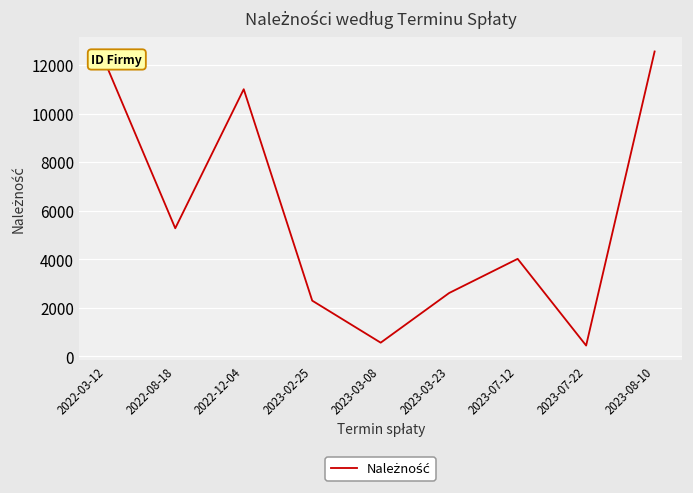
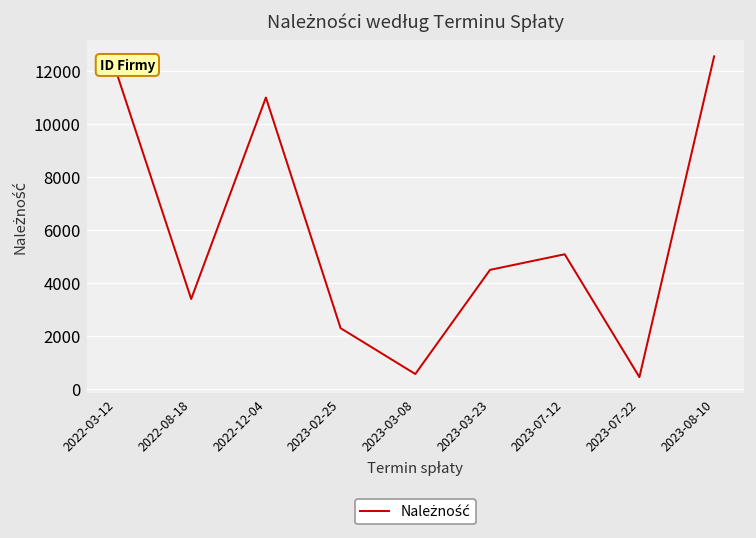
2022-08-18: 5300 -> 3400
2023-03-23: 2600 -> 4500
2023-07-12: 4000 -> 5100
